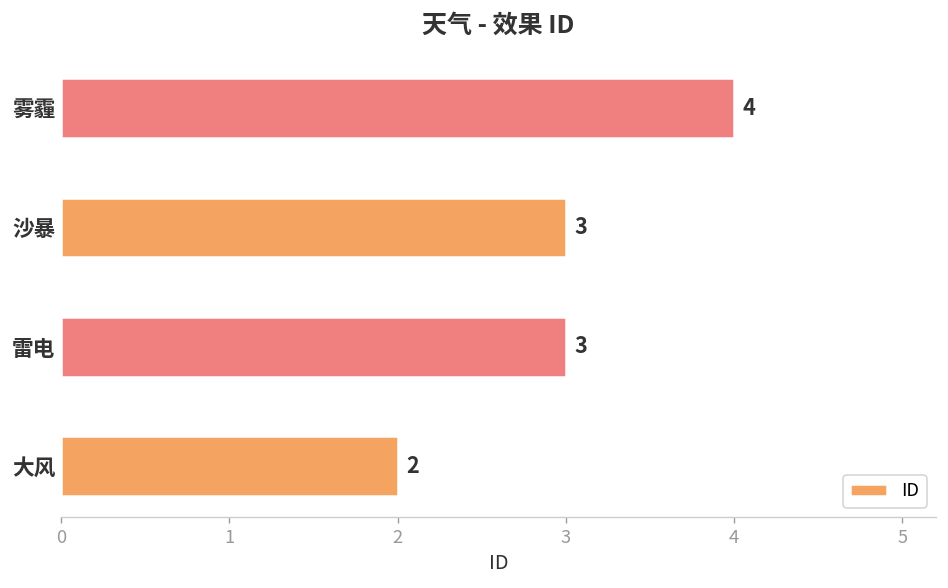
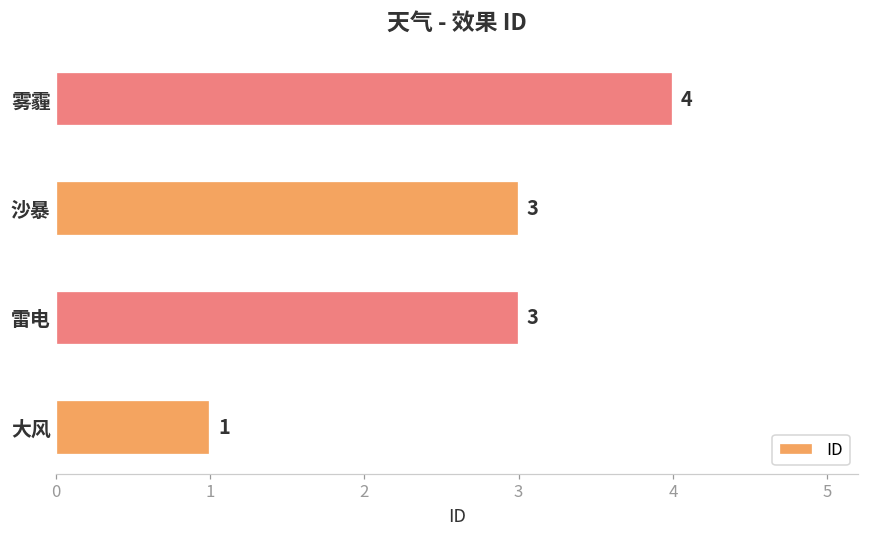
大风: 2 -> 1
